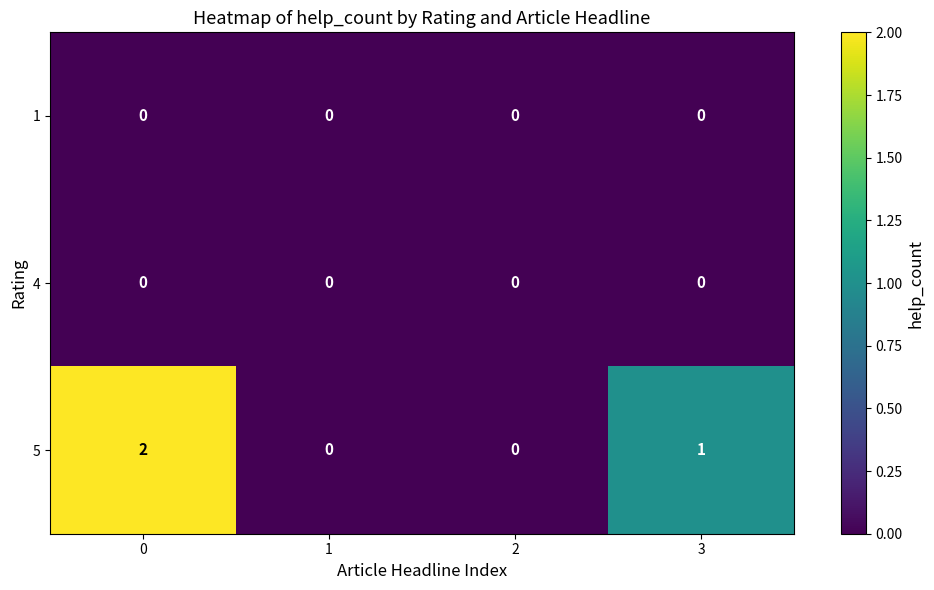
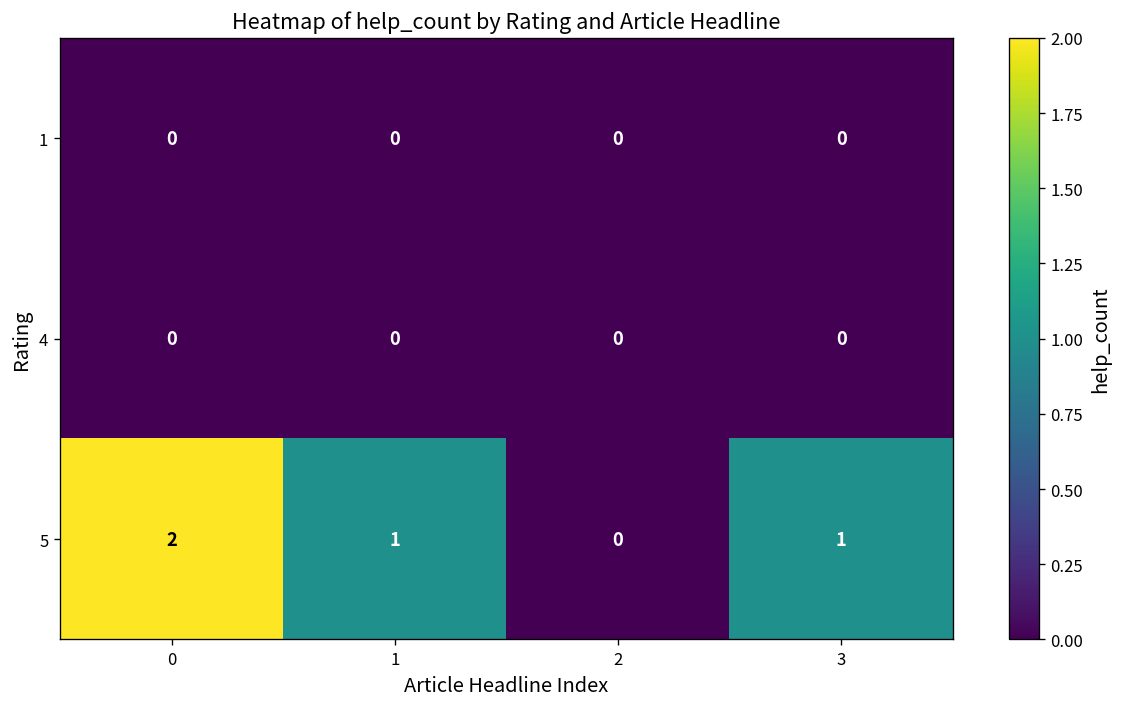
5, 1: 0 -> 1
